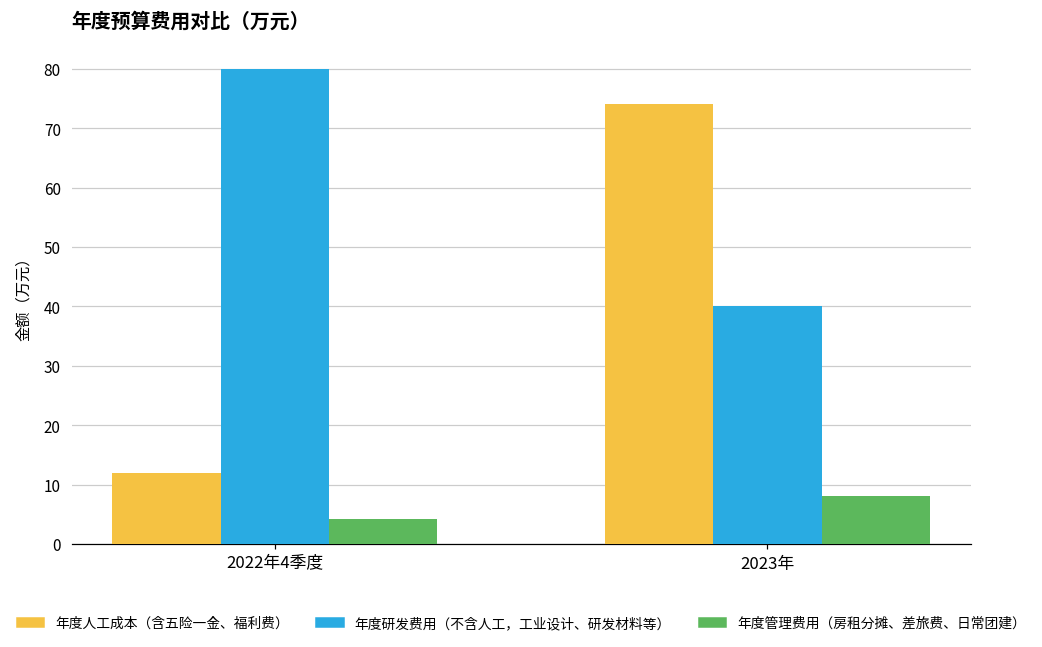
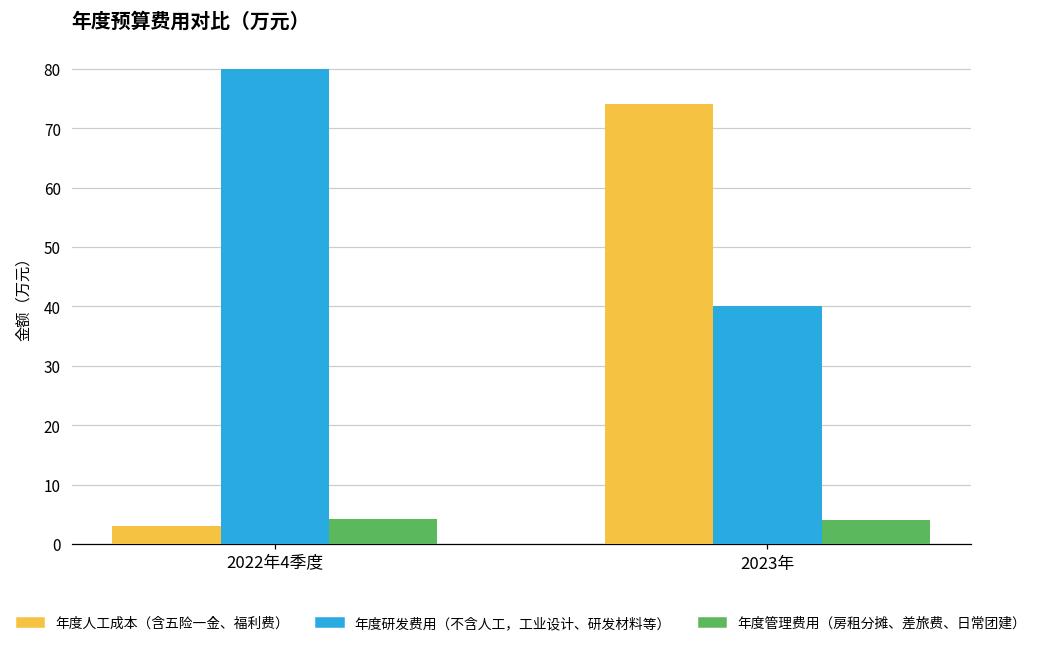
年度人工成本（含五险一金、福利费）, 2022年4季度: 12 -> 3
年度管理费用（房租分摊、差旅费、日常团建）, 2023年: 8 -> 4
